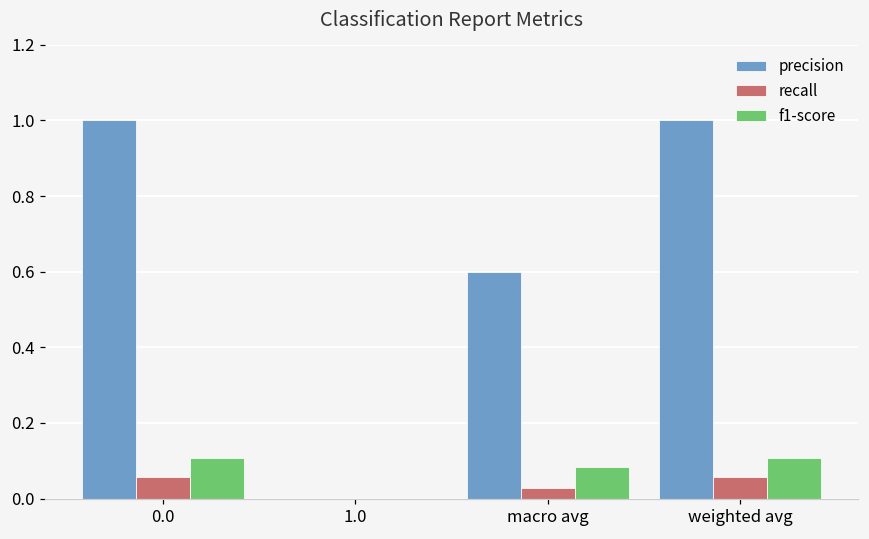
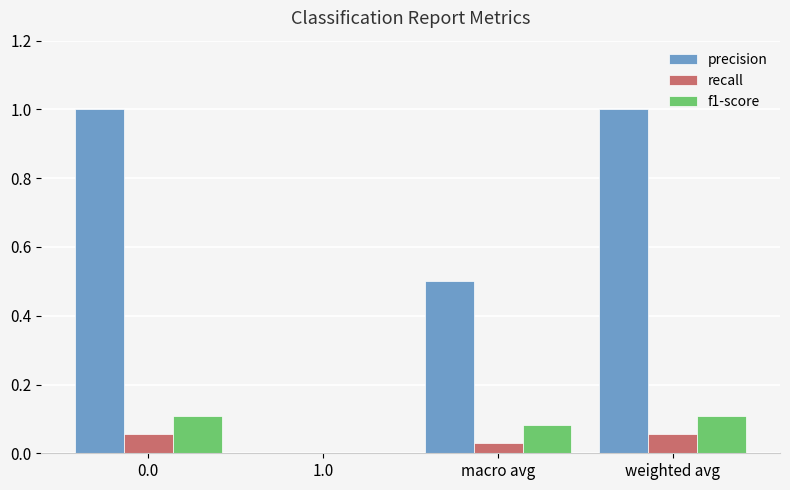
precision, macro avg: 0.6 -> 0.5
